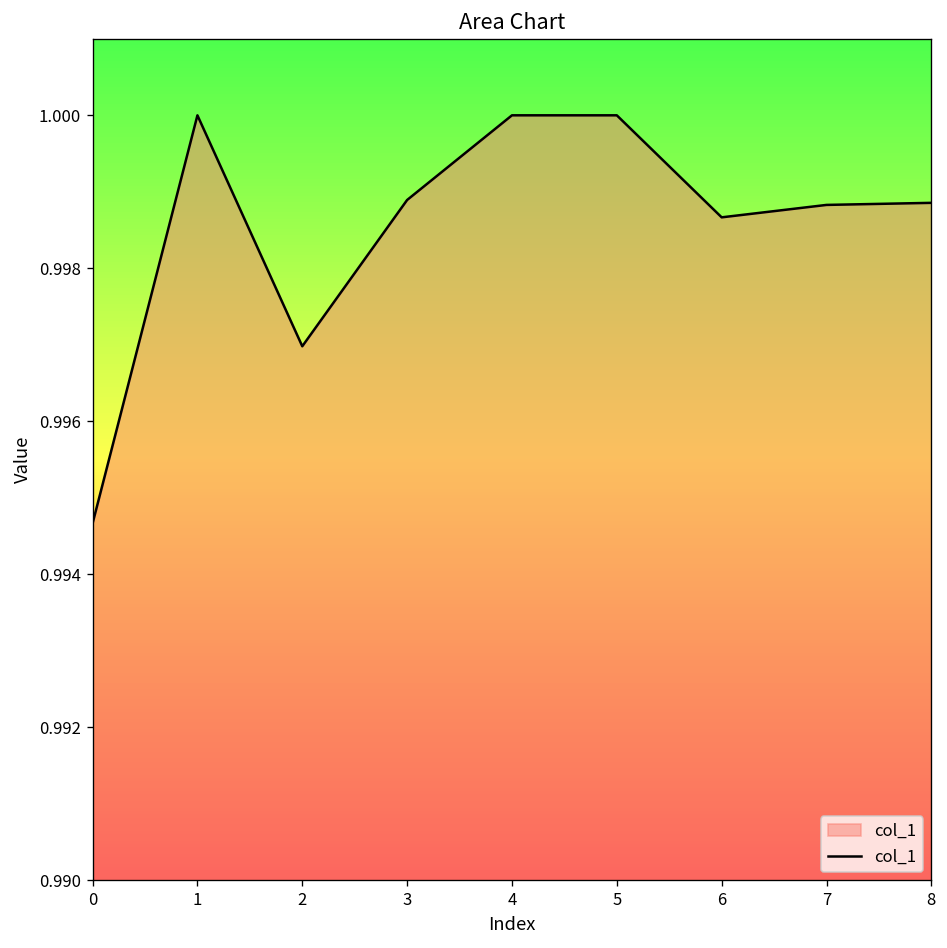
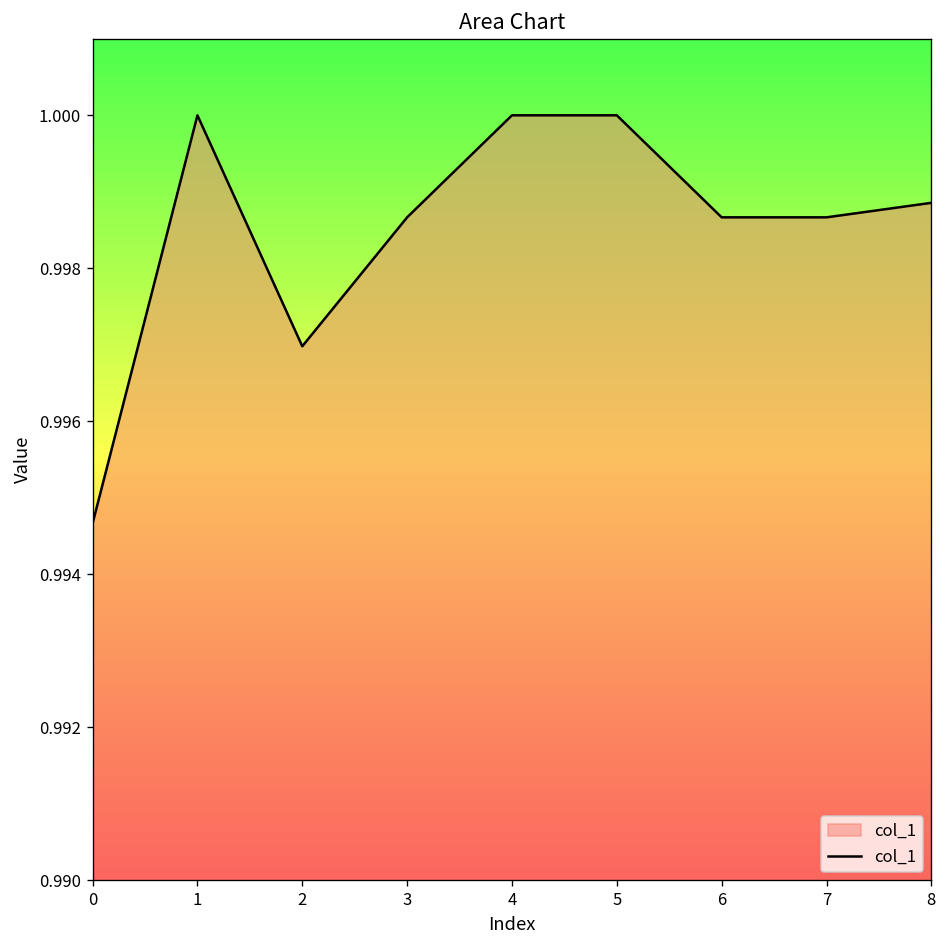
3: 0.9989 -> 0.9987
7: 0.9988 -> 0.9987
